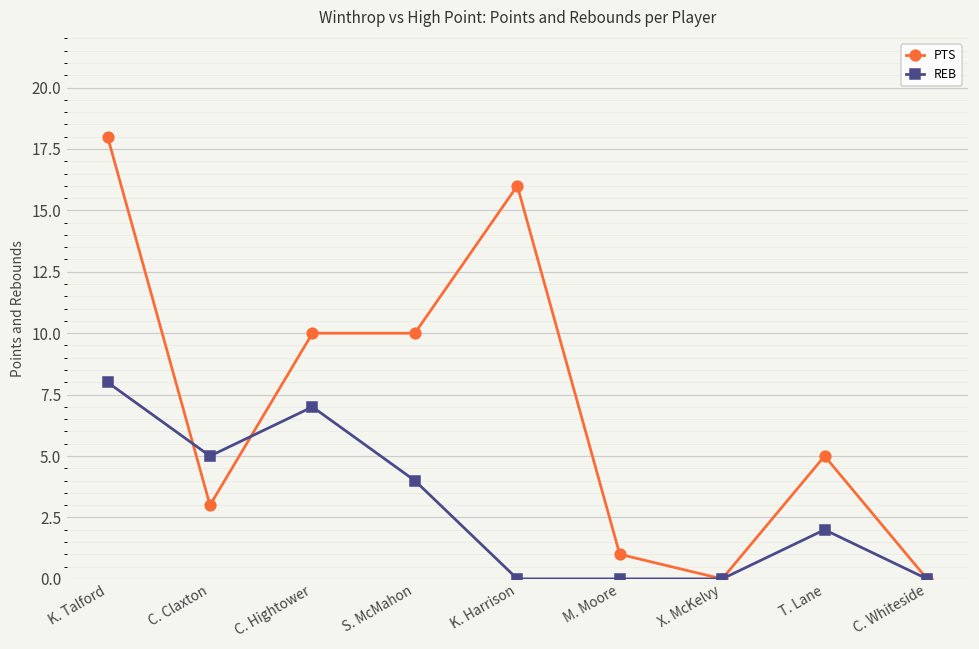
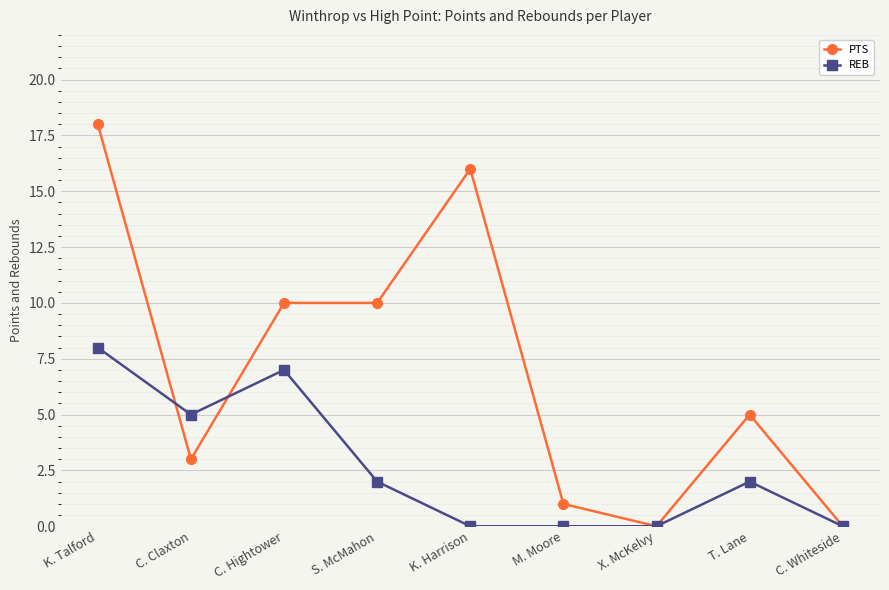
REB, S. McMahon: 4 -> 2
